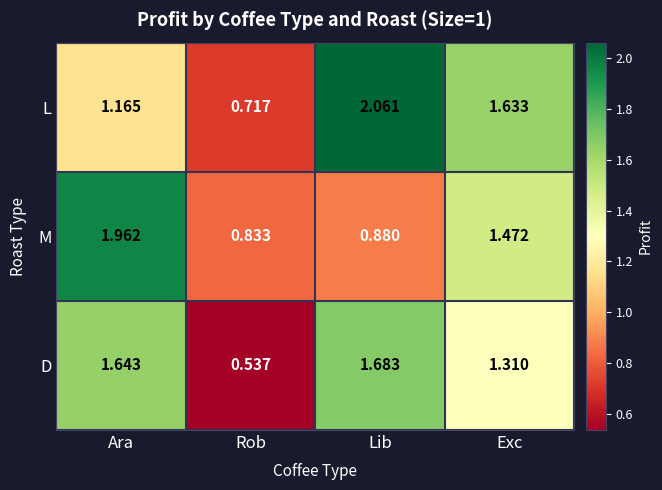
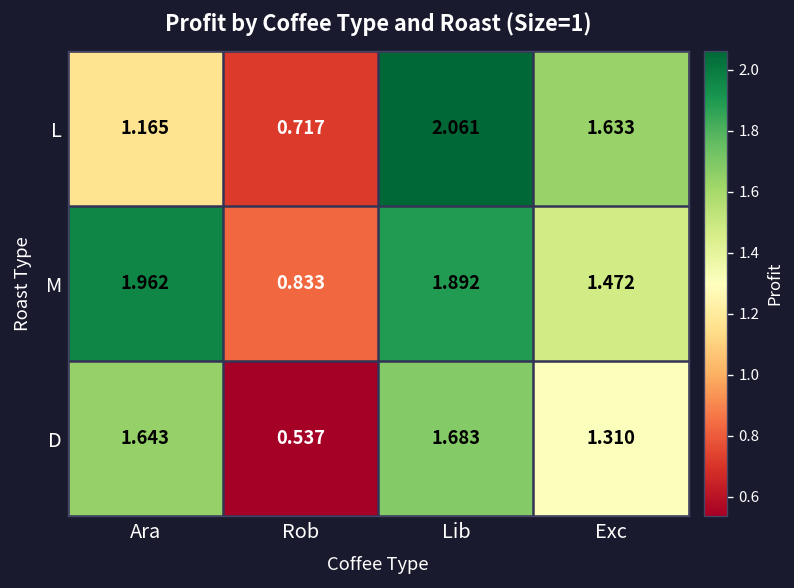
M, Lib: 0.880 -> 1.892
